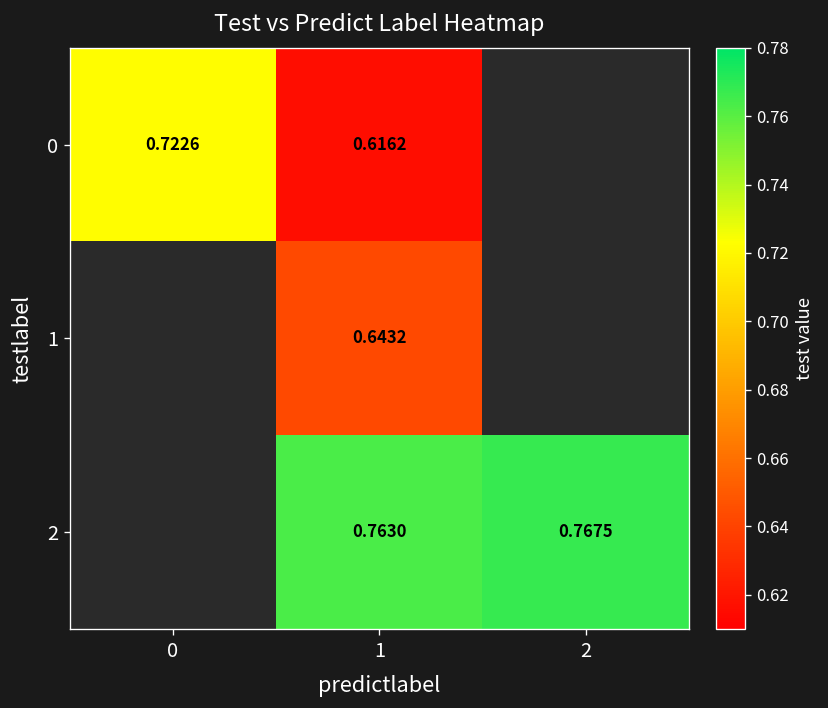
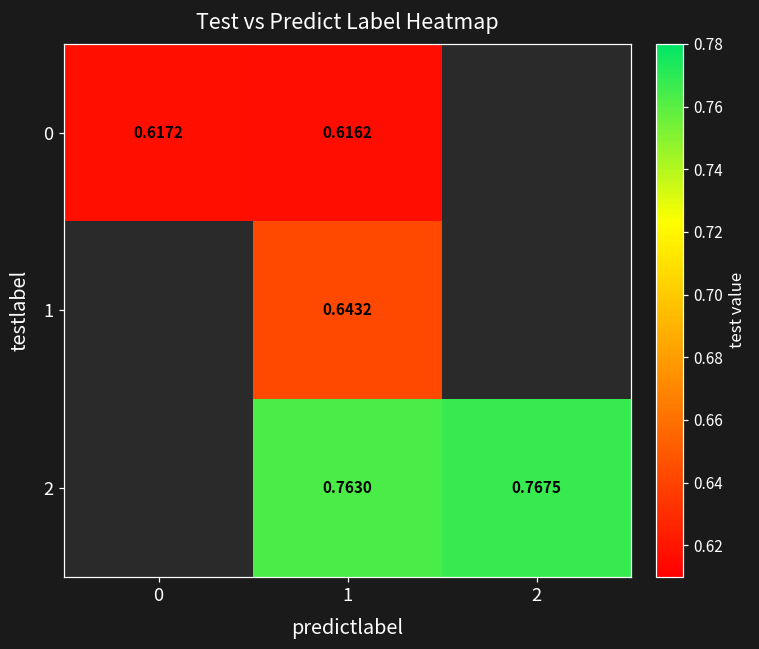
0, 0: 0.7226 -> 0.6172
